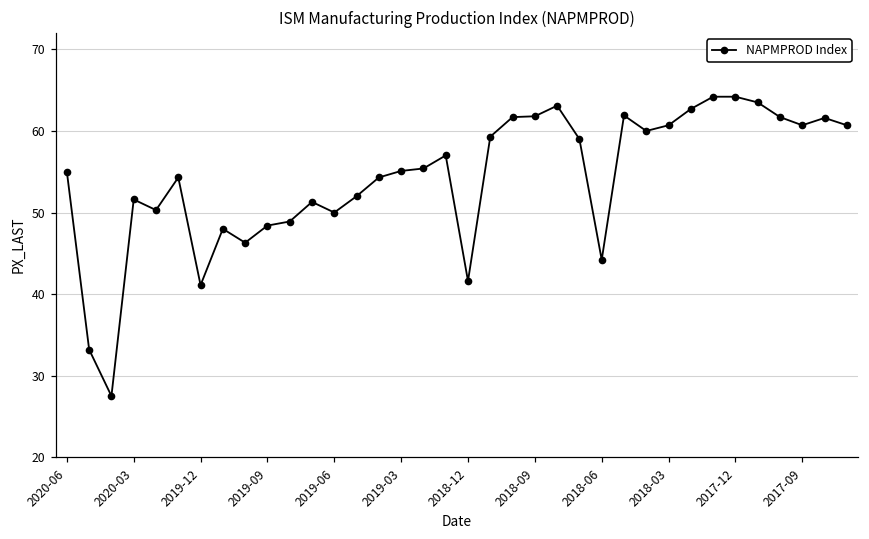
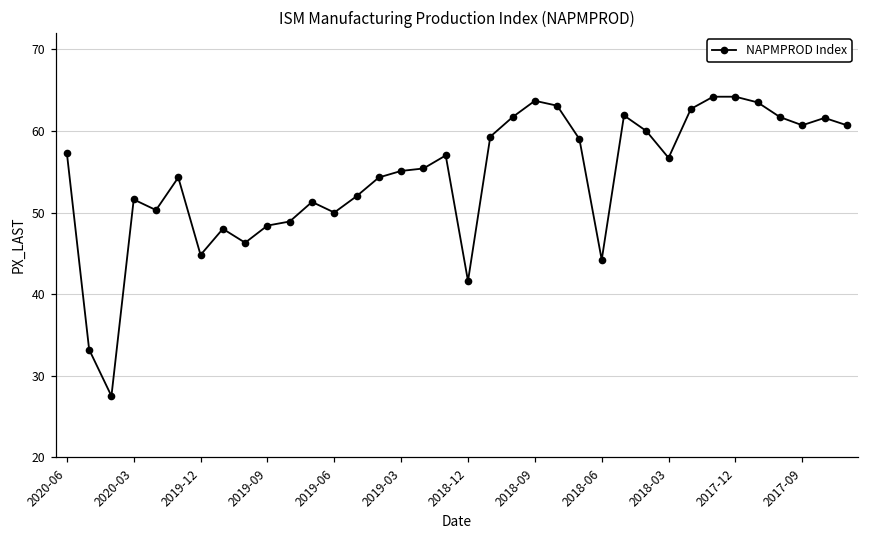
2020-06: 55 -> 57
2019-12: 41 -> 45
2018-09: 62 -> 64
2018-03: 61 -> 57
